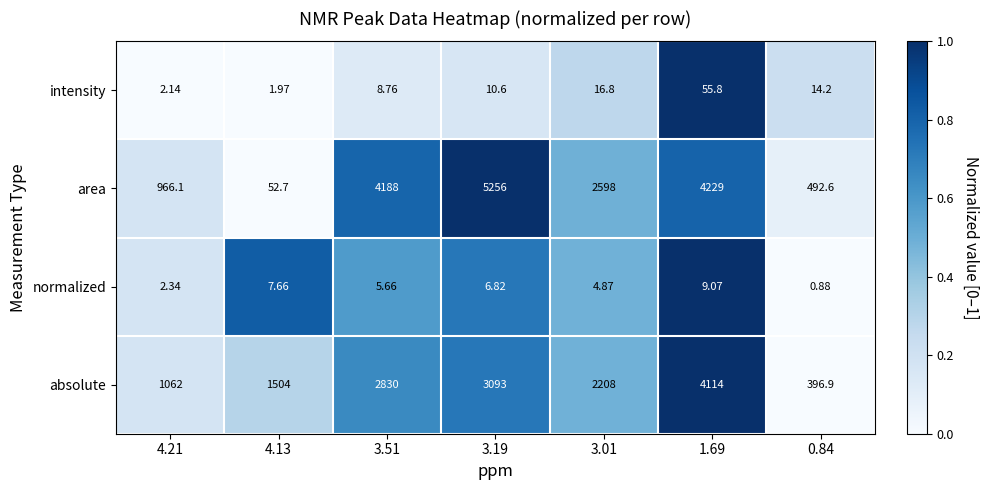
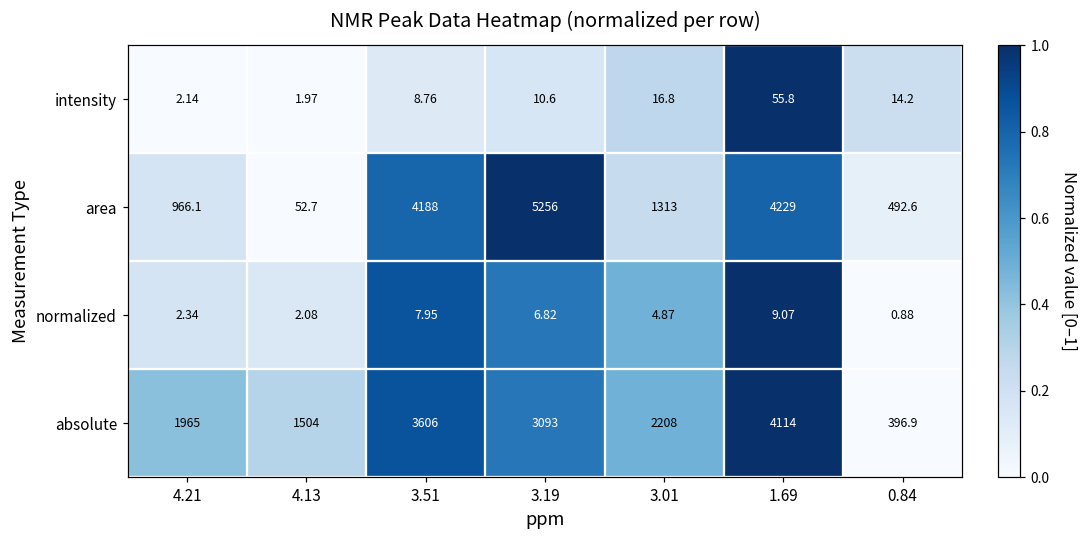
area, 3.01: 2598 -> 1313
normalized, 4.13: 7.66 -> 2.08
normalized, 3.51: 5.66 -> 7.95
absolute, 4.21: 1062 -> 1965
absolute, 3.51: 2830 -> 3606
